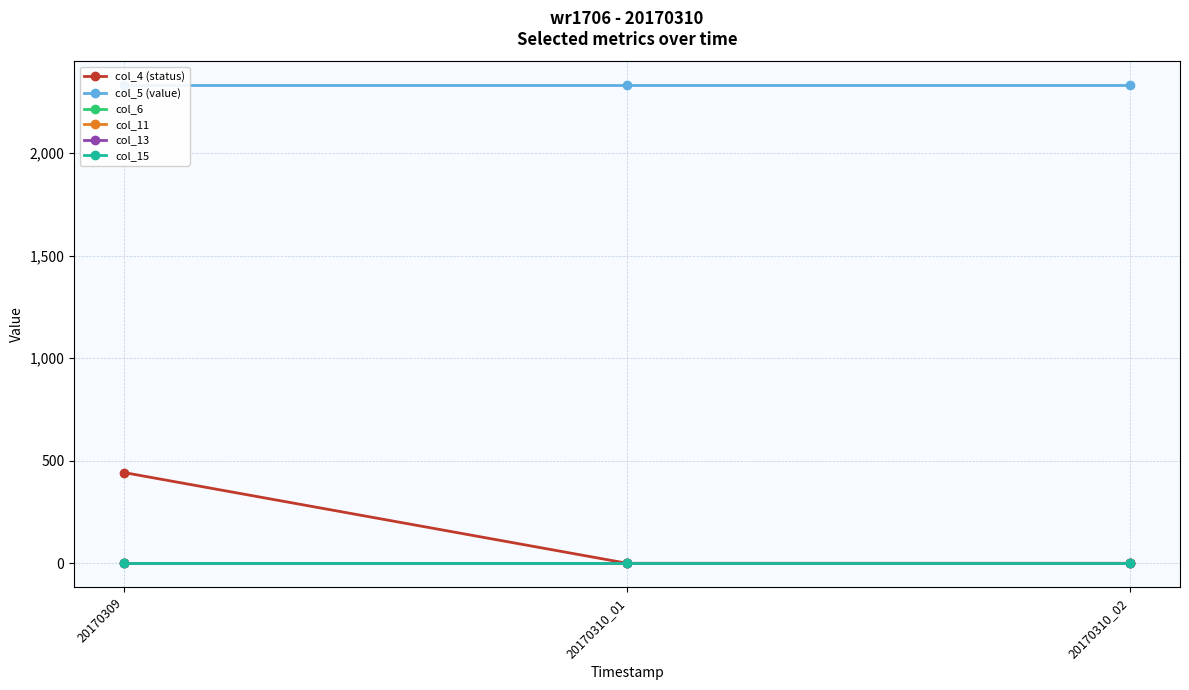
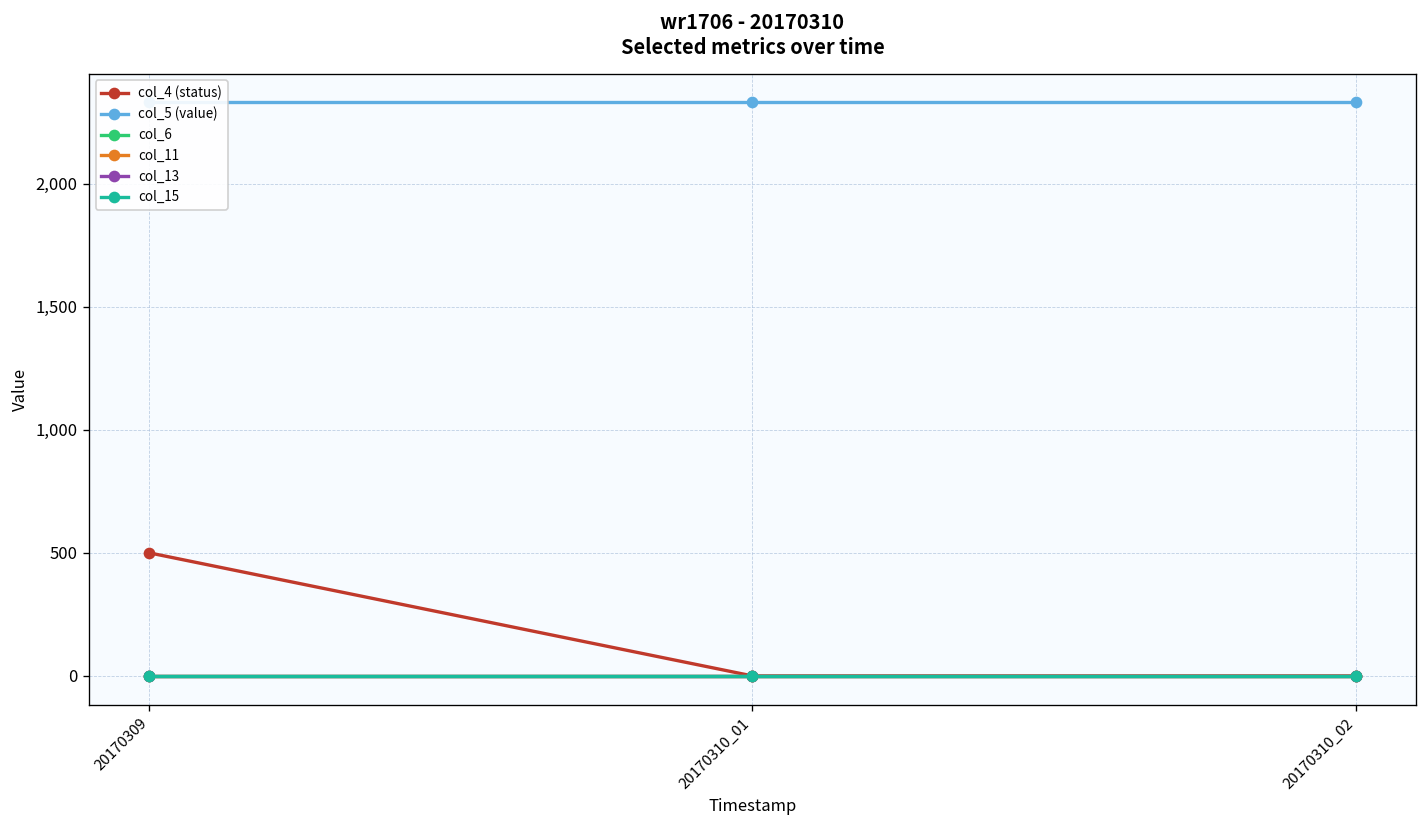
col_4 (status), 20170309: 440 -> 500
